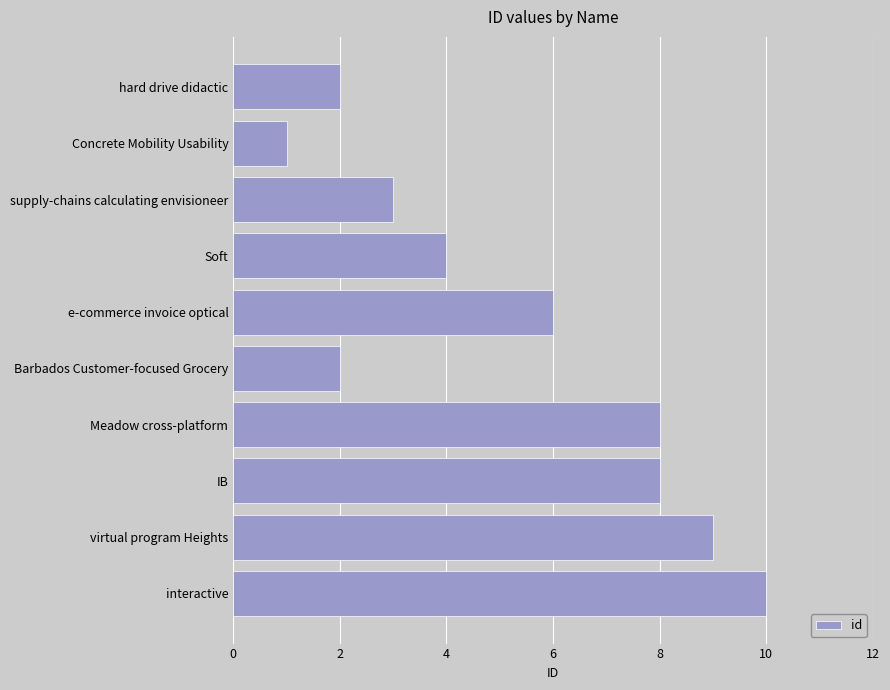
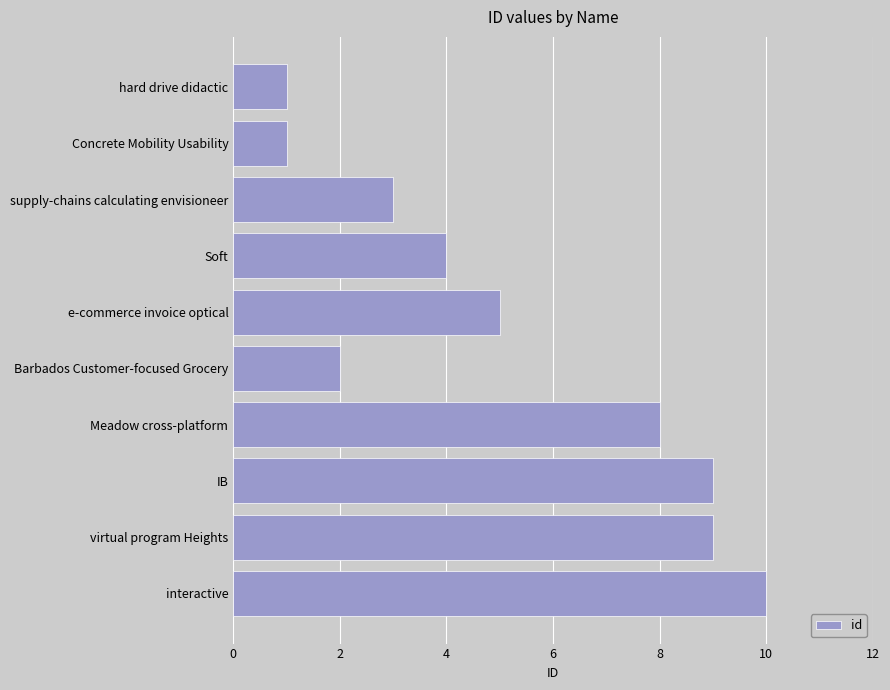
hard drive didactic: 2 -> 1
e-commerce invoice optical: 6 -> 5
IB: 8 -> 9
